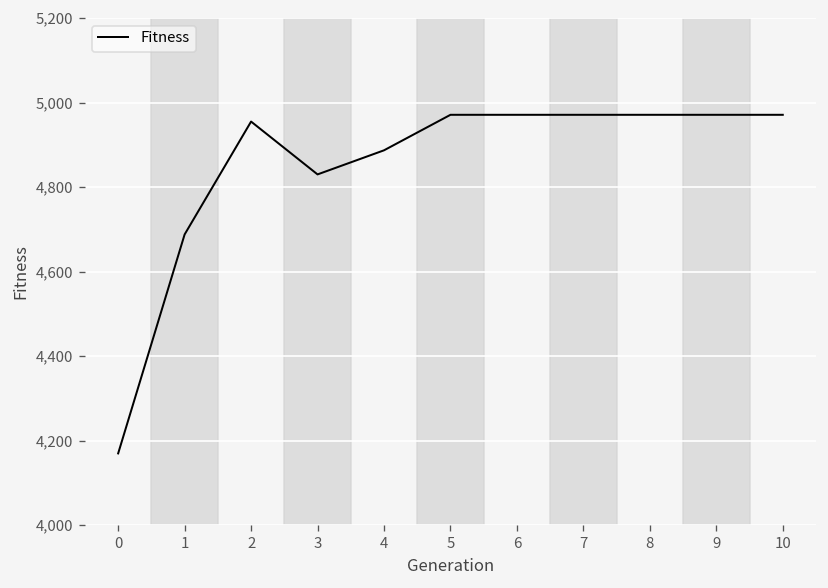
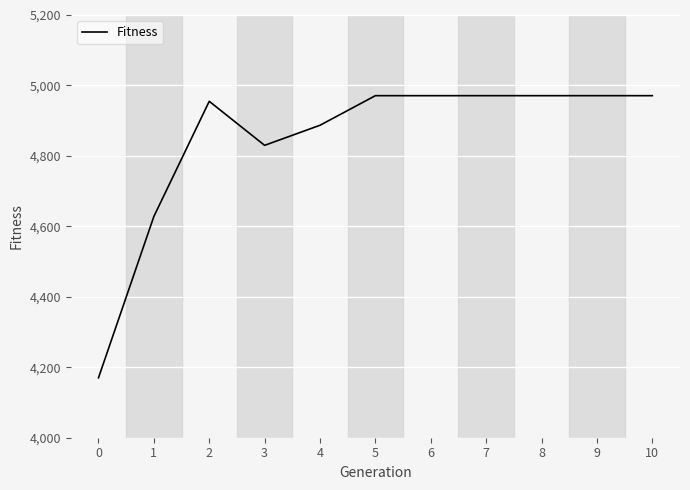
1: 4,690 -> 4,630
